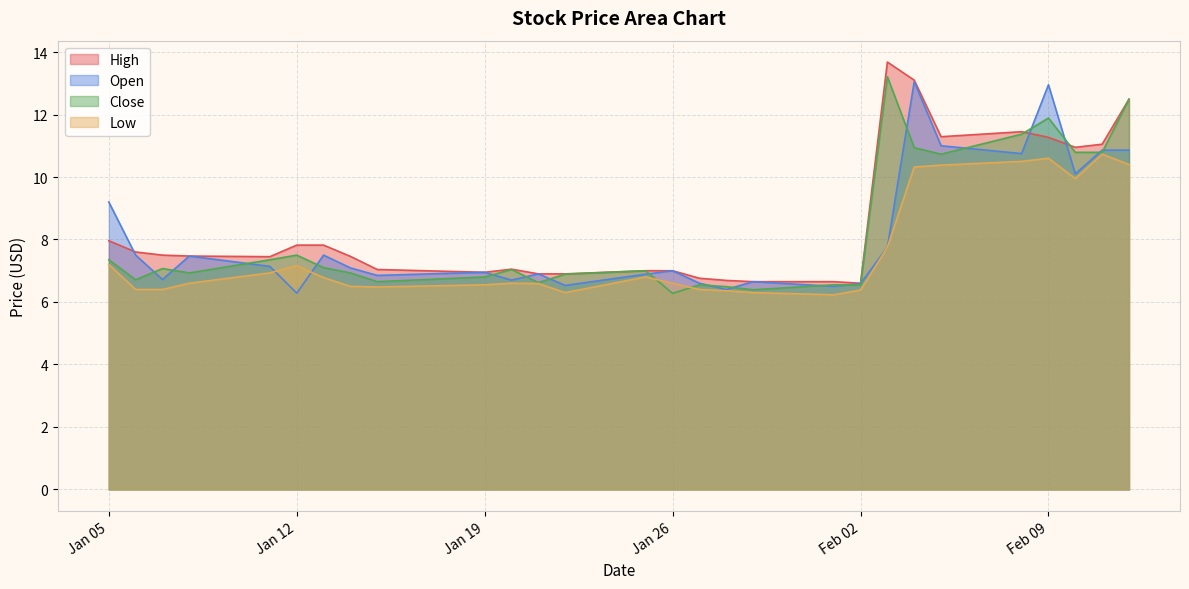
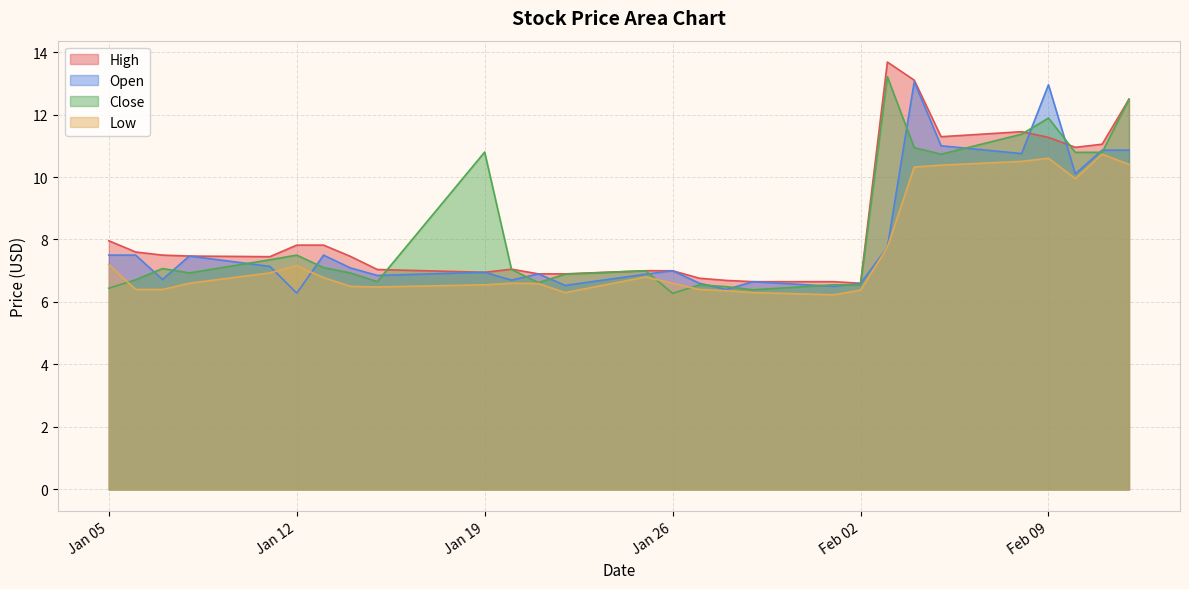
Open, Jan 05: 9.2 -> 7.5
Close, Jan 05: 7.3 -> 6.4
Close, Jan 19: 6.8 -> 10.8
